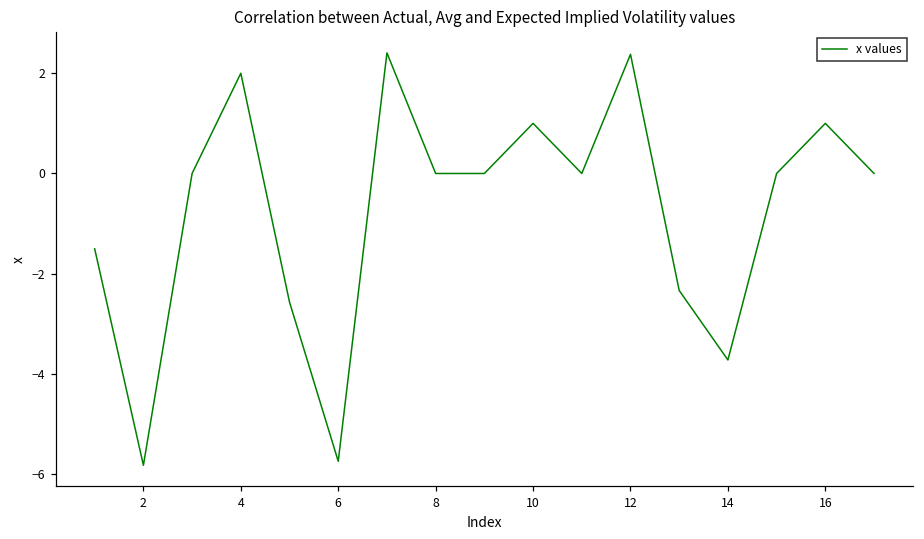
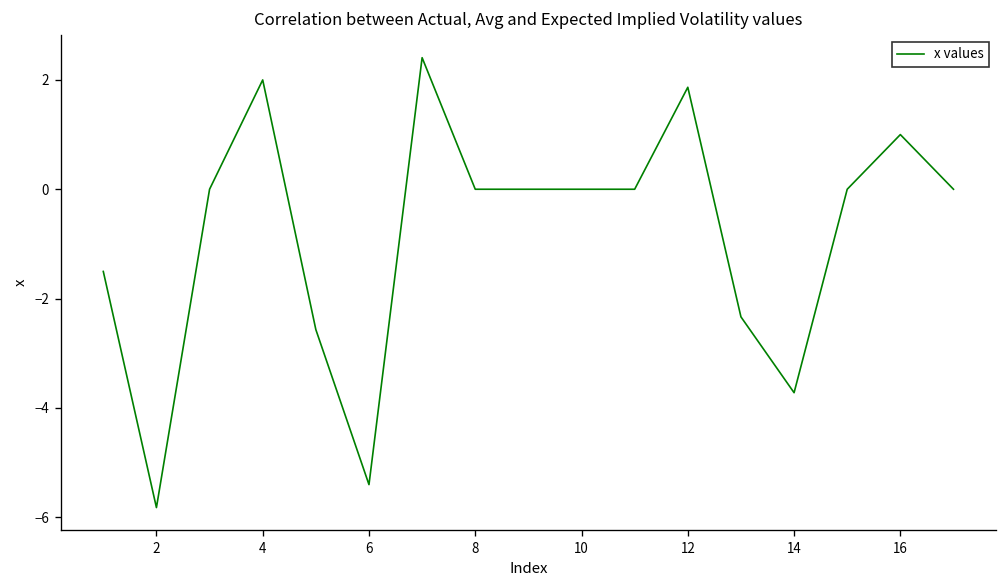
6: -5.7 -> -5.4
10: 1 -> 0
12: 2.4 -> 1.9
